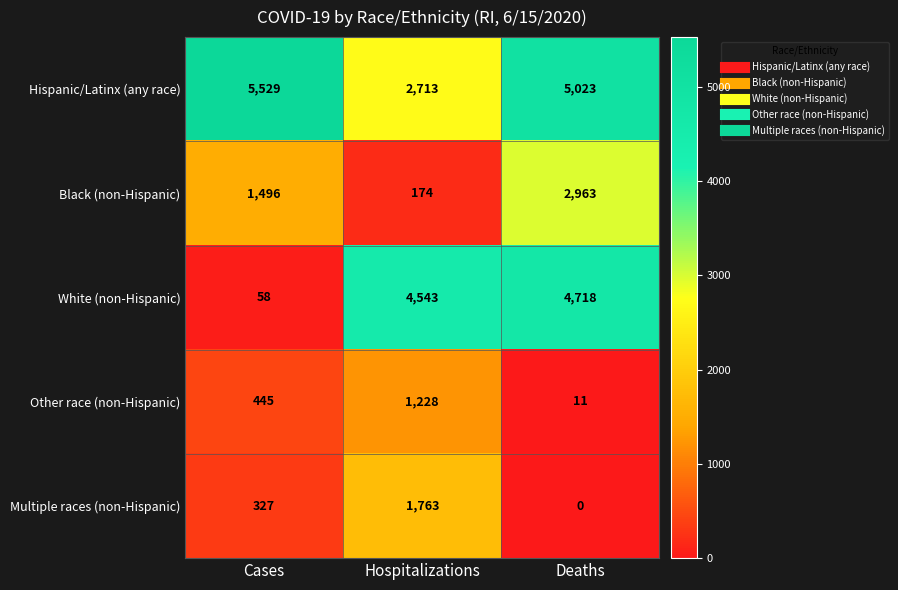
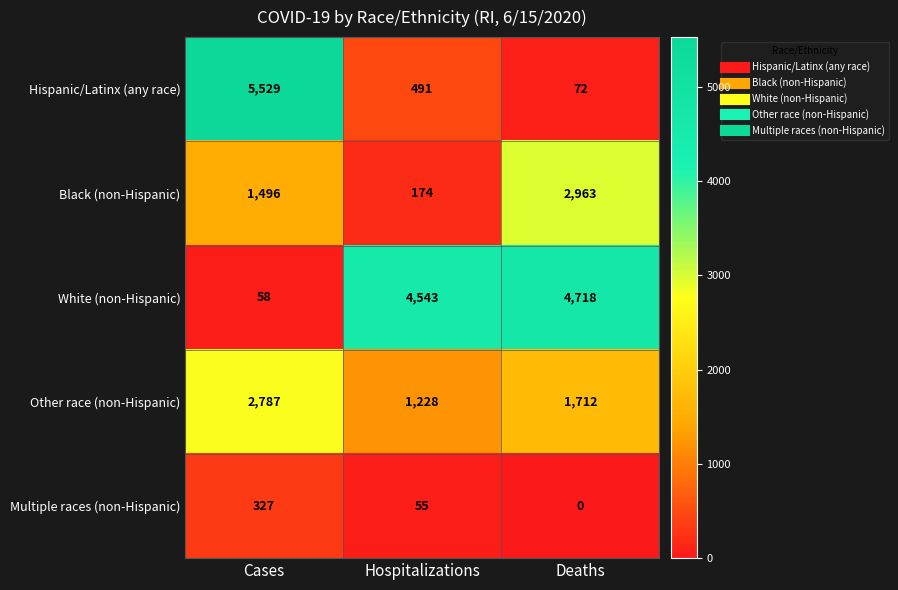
Hispanic/Latinx (any race), Hospitalizations: 2,713 -> 491
Hispanic/Latinx (any race), Deaths: 5,023 -> 72
Other race (non-Hispanic), Cases: 445 -> 2,787
Other race (non-Hispanic), Deaths: 11 -> 1,712
Multiple races (non-Hispanic), Hospitalizations: 1,763 -> 55
